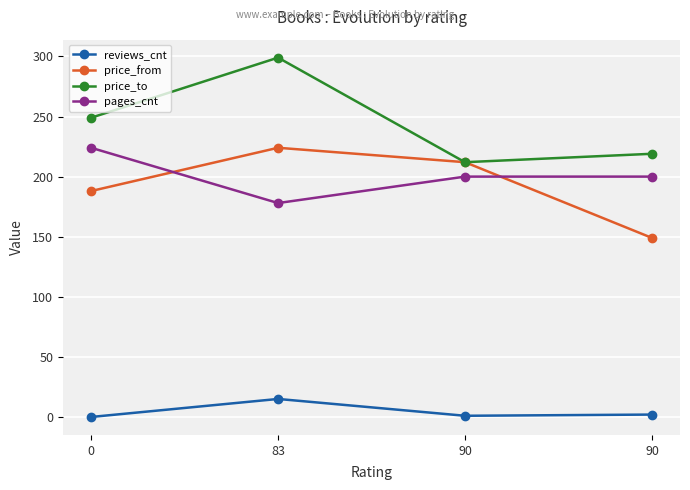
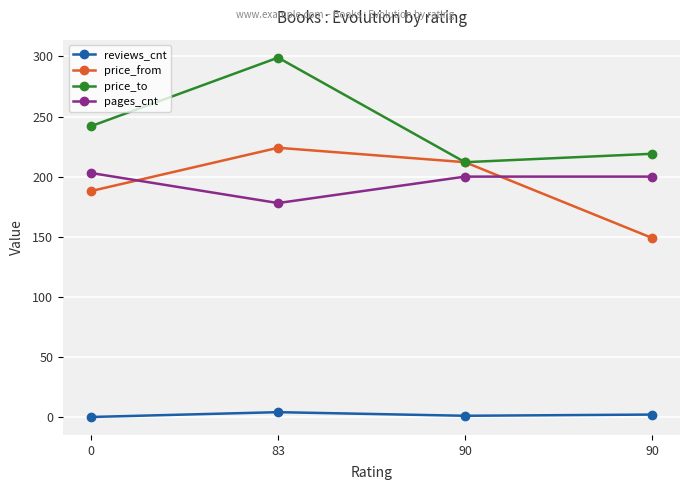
price_to, 0: 249 -> 242
pages_cnt, 0: 224 -> 203
reviews_cnt, 83: 15 -> 4
